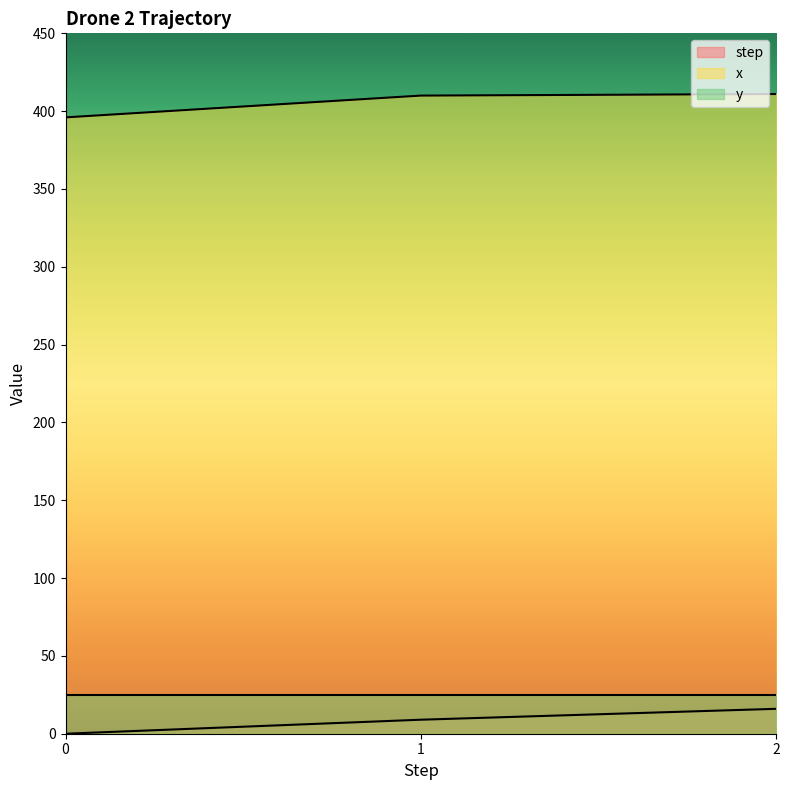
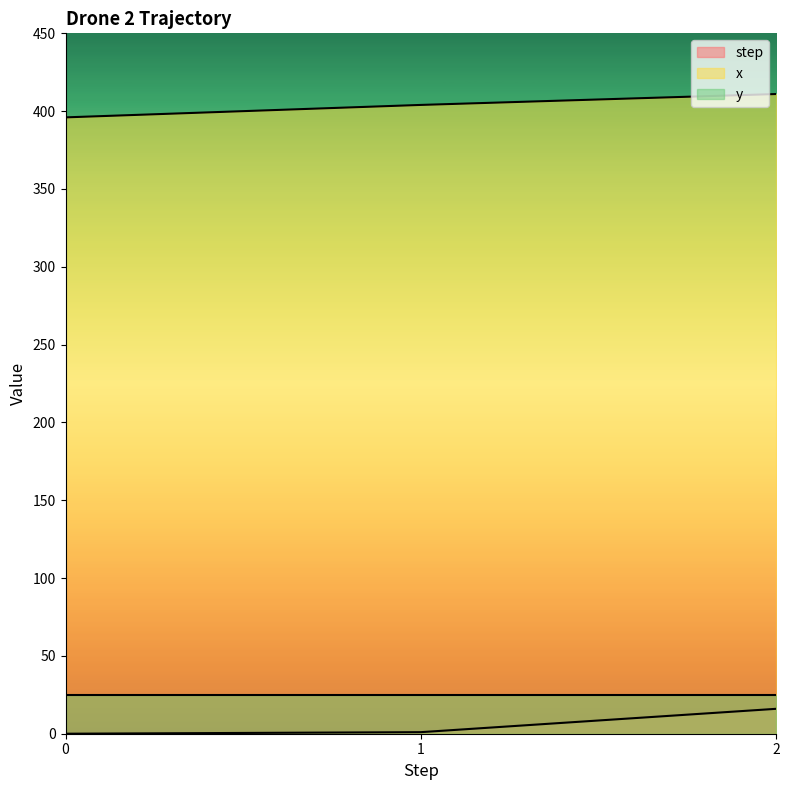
step, 1: 9 -> 1
x, 1: 410 -> 404
